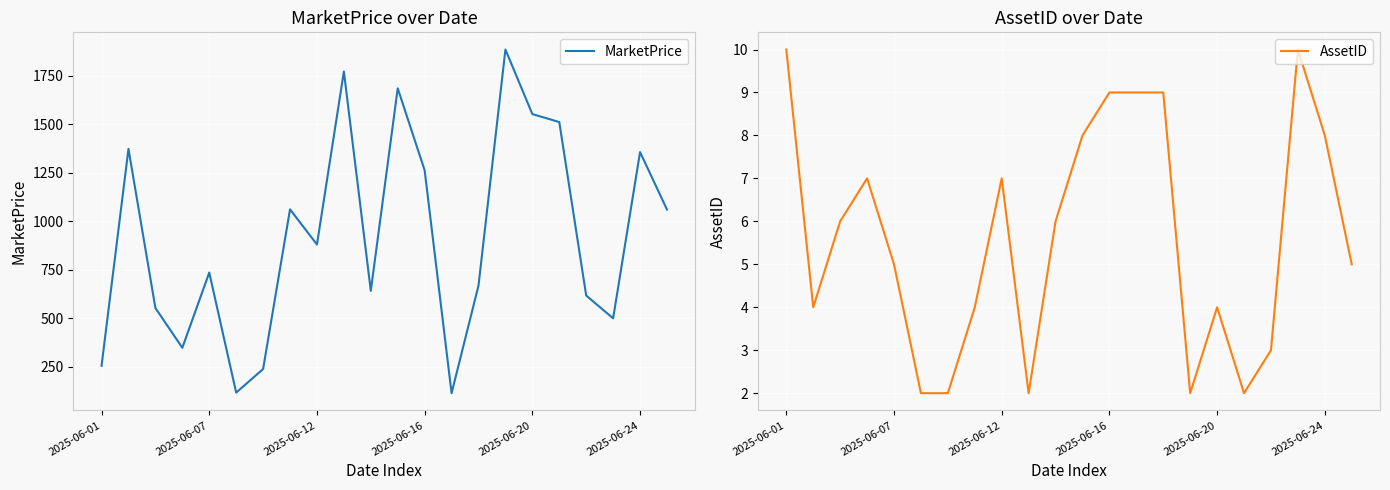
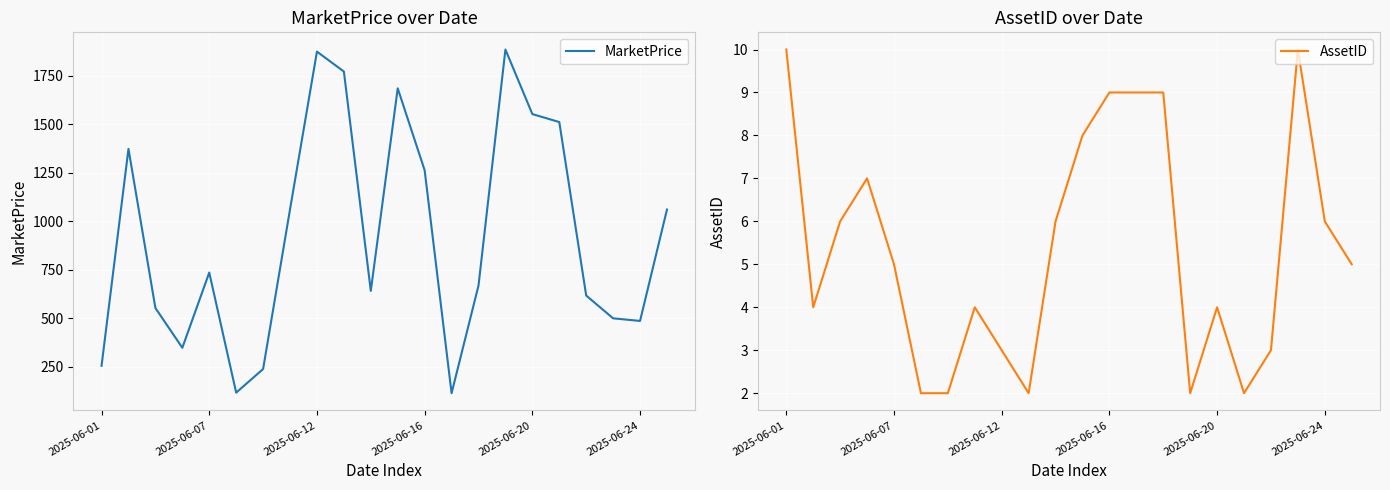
MarketPrice over Date, 2025-06-12: 880 -> 1870
MarketPrice over Date, 2025-06-24: 1360 -> 490
AssetID over Date, 2025-06-12: 7 -> 3
AssetID over Date, 2025-06-24: 8 -> 6
